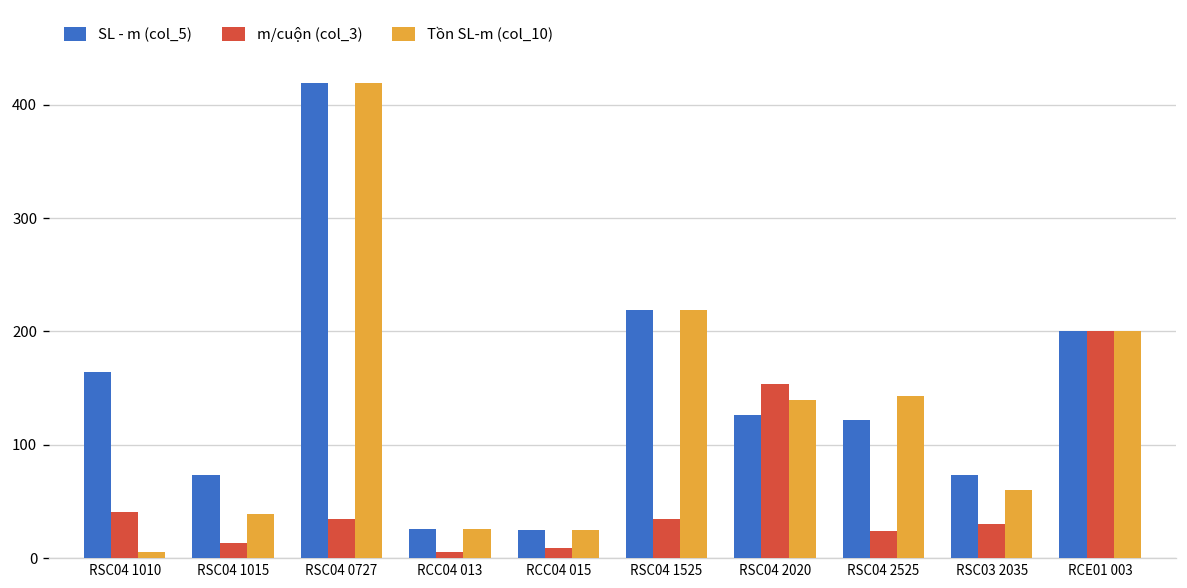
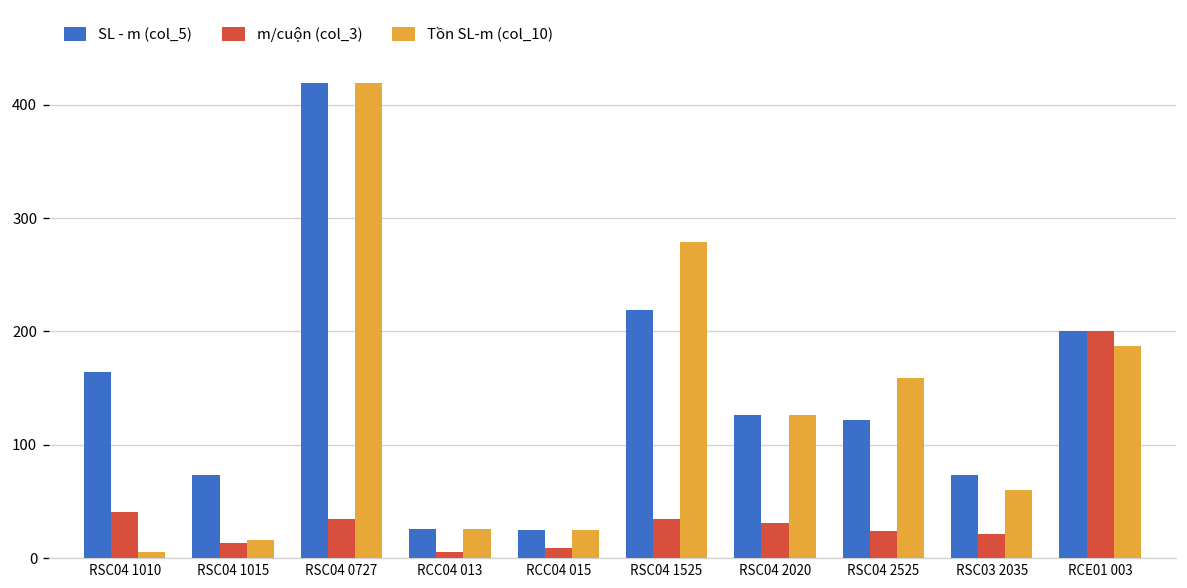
Tồn SL-m (col_10), RSC04 1015: 40 -> 20
Tồn SL-m (col_10), RSC04 1525: 220 -> 280
m/cuộn (col_3), RSC04 2020: 150 -> 30
Tồn SL-m (col_10), RSC04 2020: 140 -> 130
Tồn SL-m (col_10), RSC04 2525: 140 -> 160
m/cuộn (col_3), RSC03 2035: 30 -> 20
Tồn SL-m (col_10), RCE01 003: 200 -> 190
